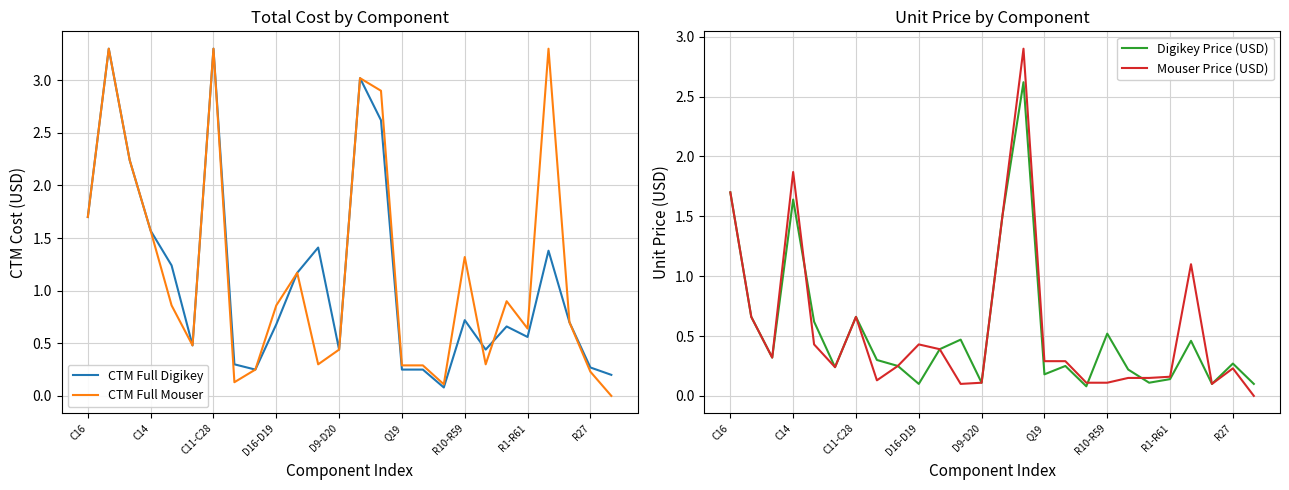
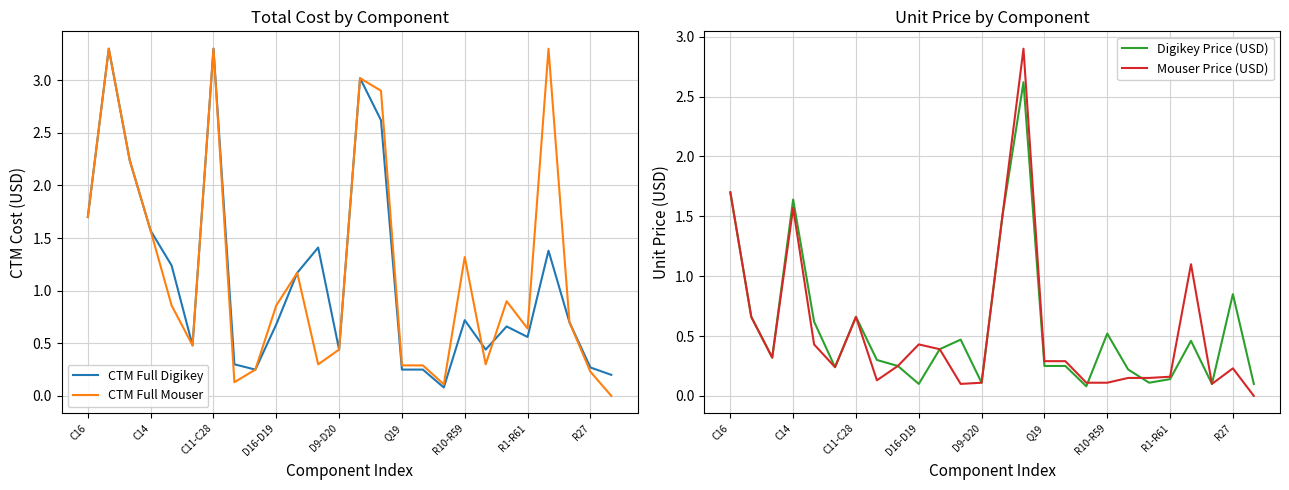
Unit Price by Component, Mouser Price (USD), C14: 1.87 -> 1.57
Unit Price by Component, Digikey Price (USD), Q19: 0.18 -> 0.25
Unit Price by Component, Digikey Price (USD), R27: 0.27 -> 0.85
